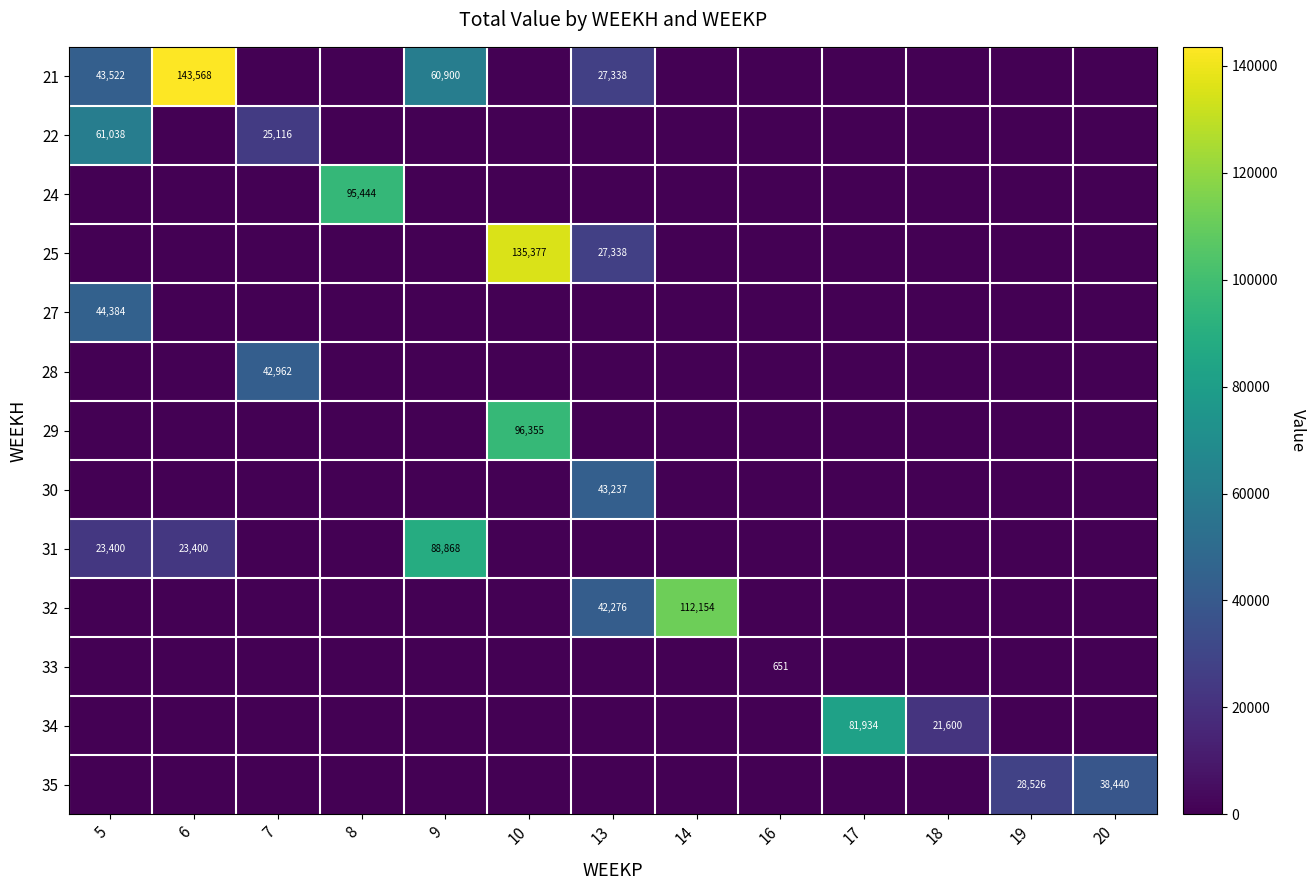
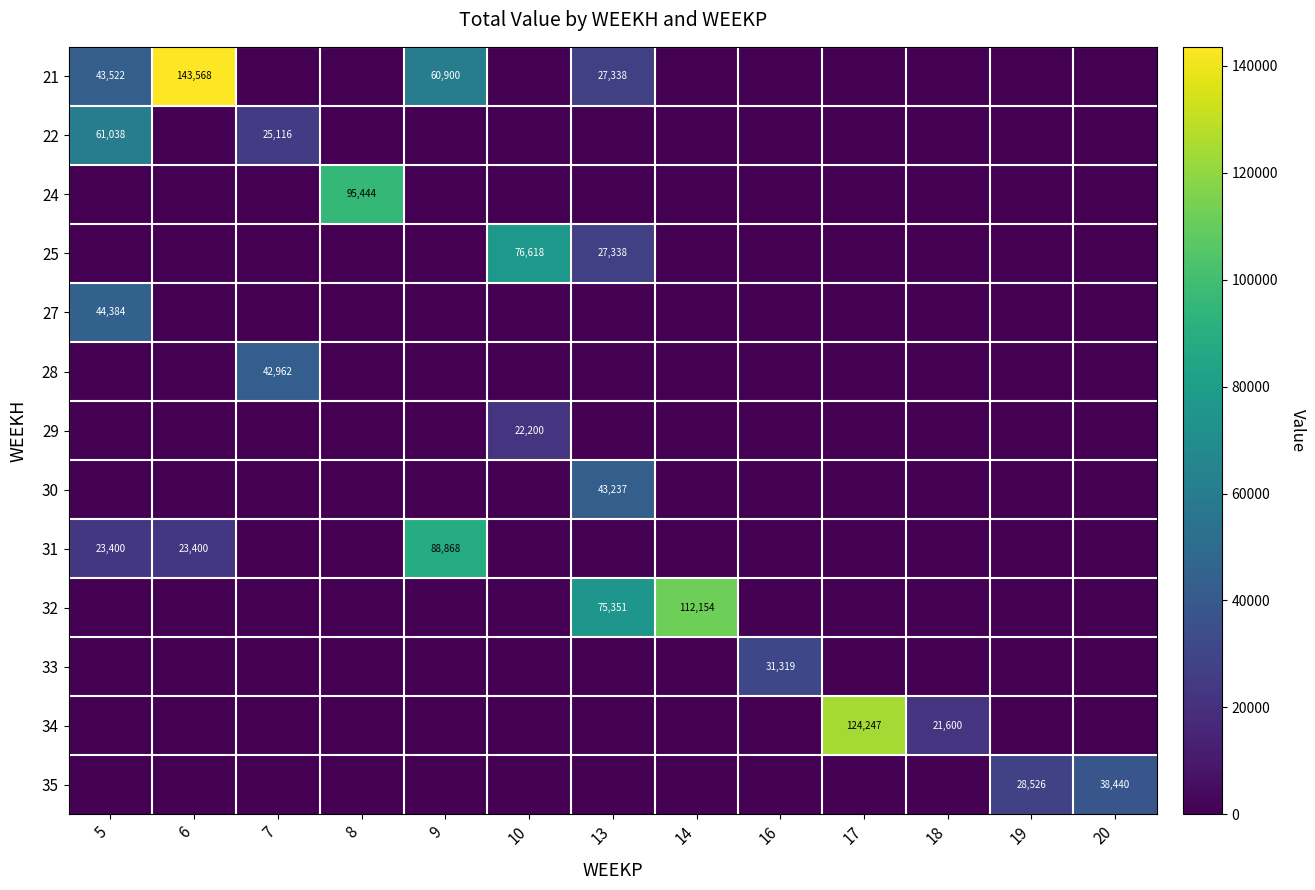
25, 10: 135,377 -> 76,618
29, 10: 96,355 -> 22,200
32, 13: 42,276 -> 75,351
33, 16: 651 -> 31,319
34, 17: 81,934 -> 124,247
